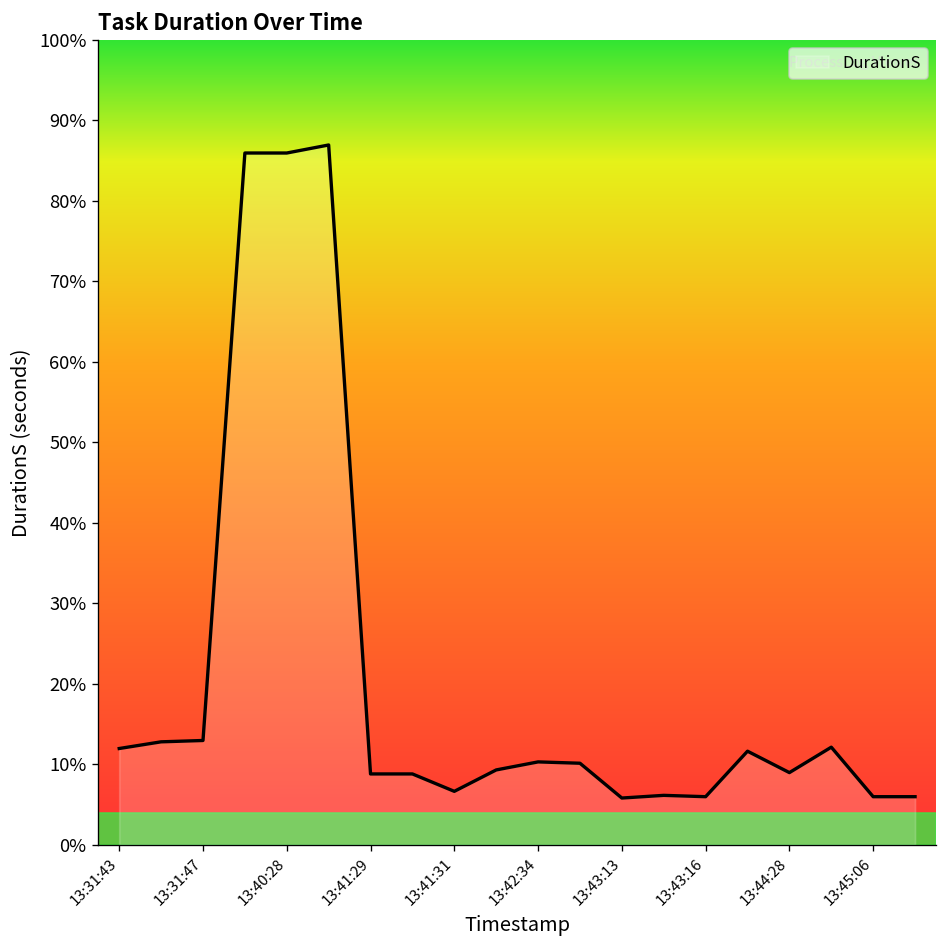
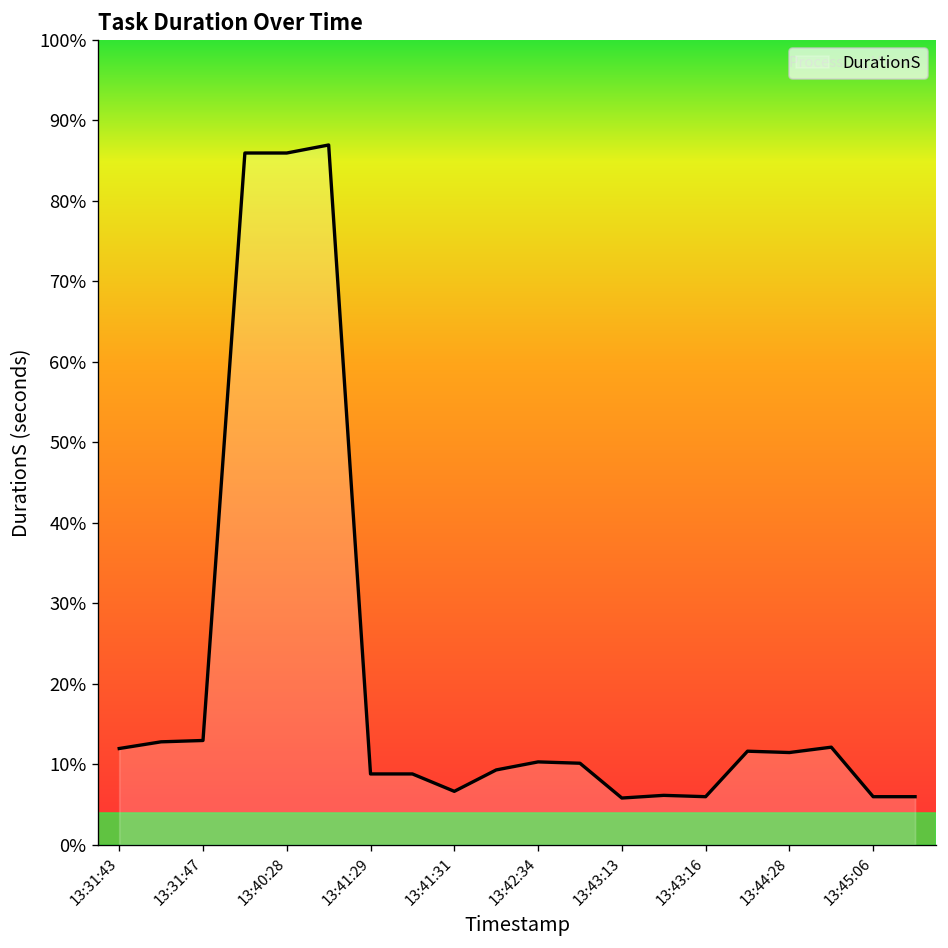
13:44:28: 9% -> 11%
